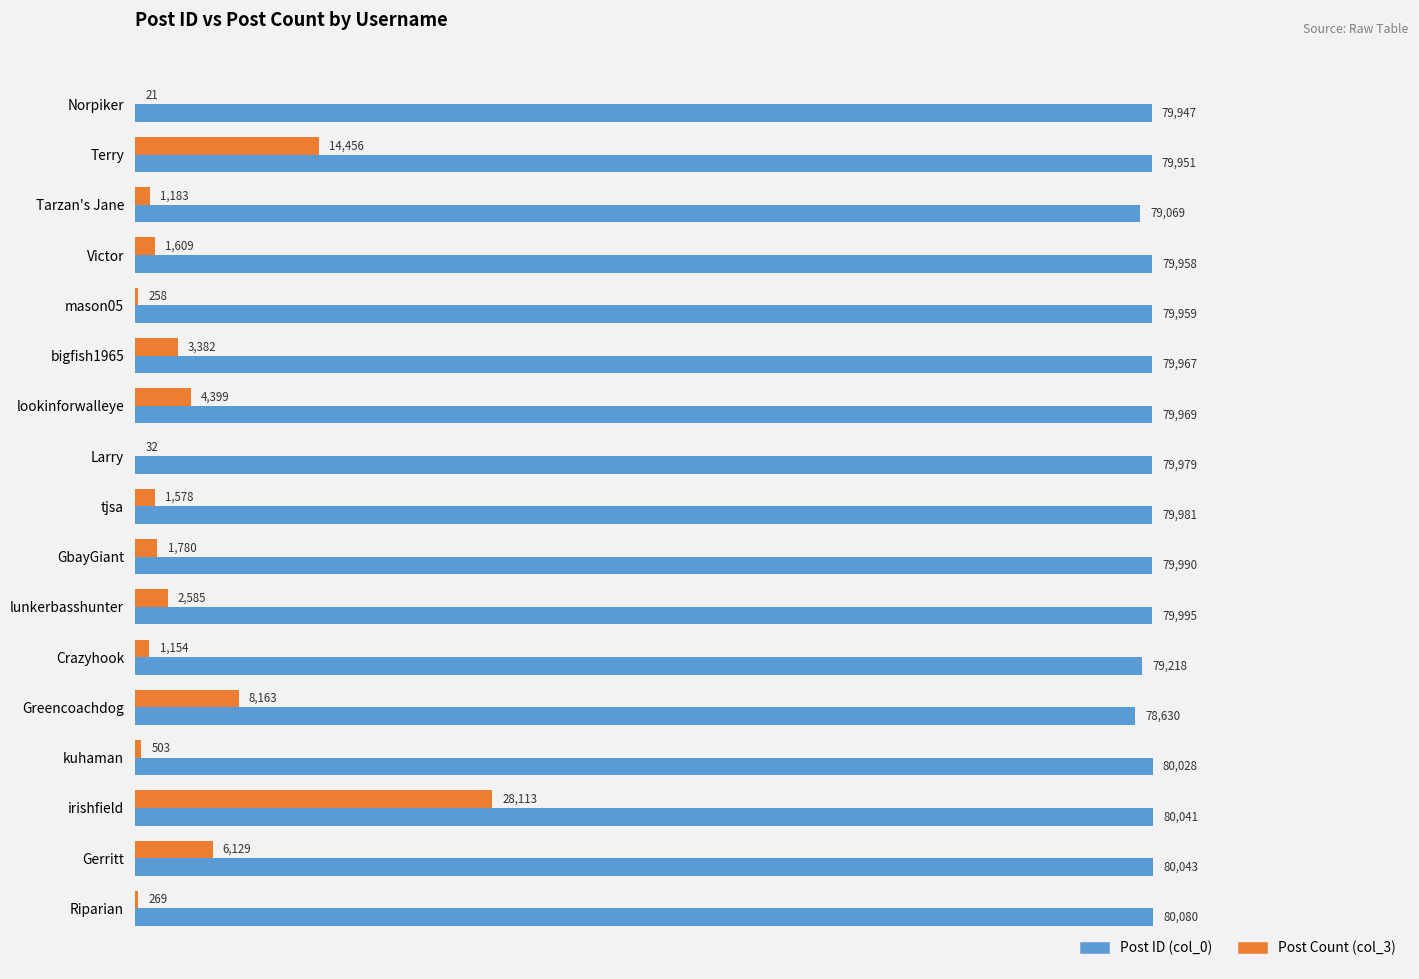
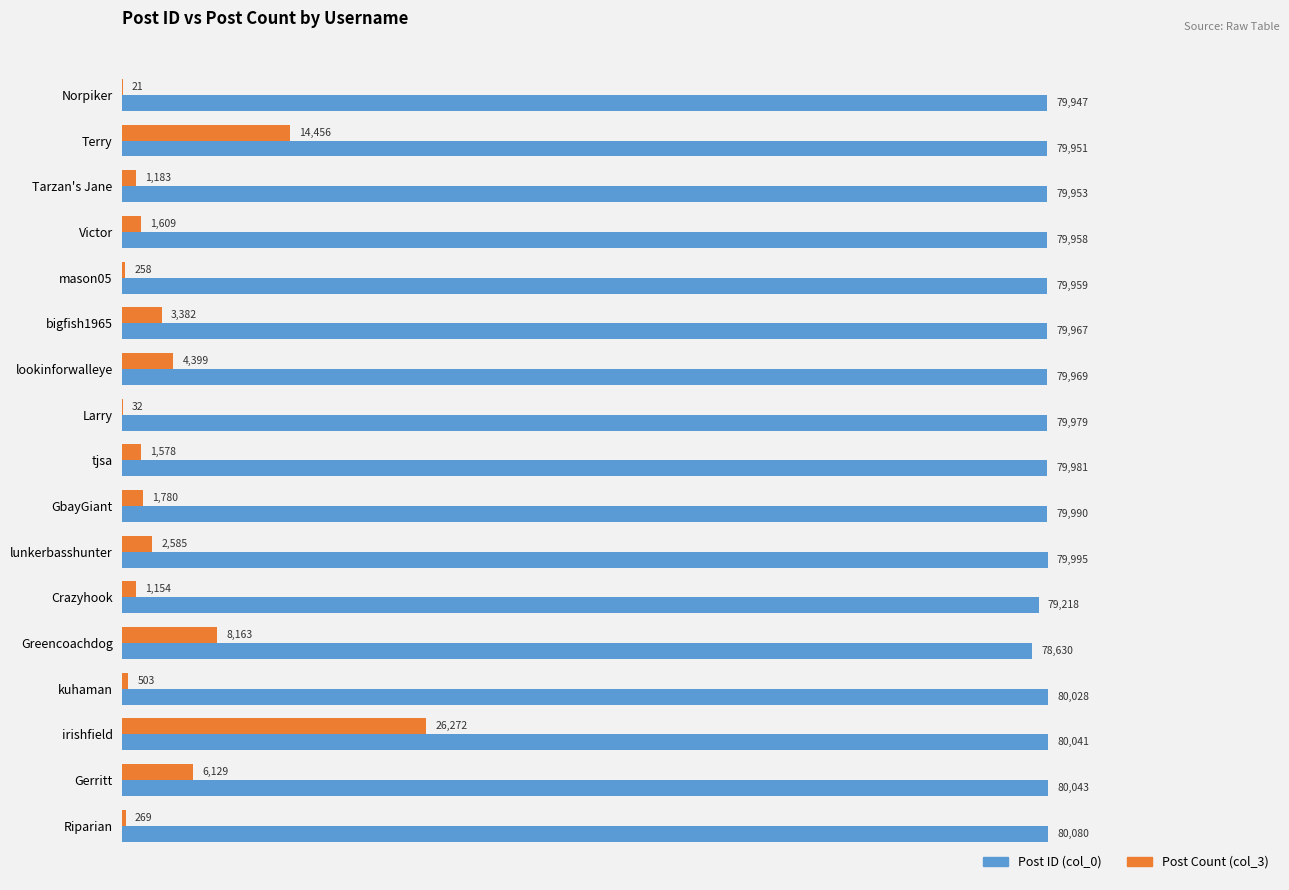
Post ID (col_0), Tarzan's Jane: 79,069 -> 79,953
Post Count (col_3), irishfield: 28,113 -> 26,272
